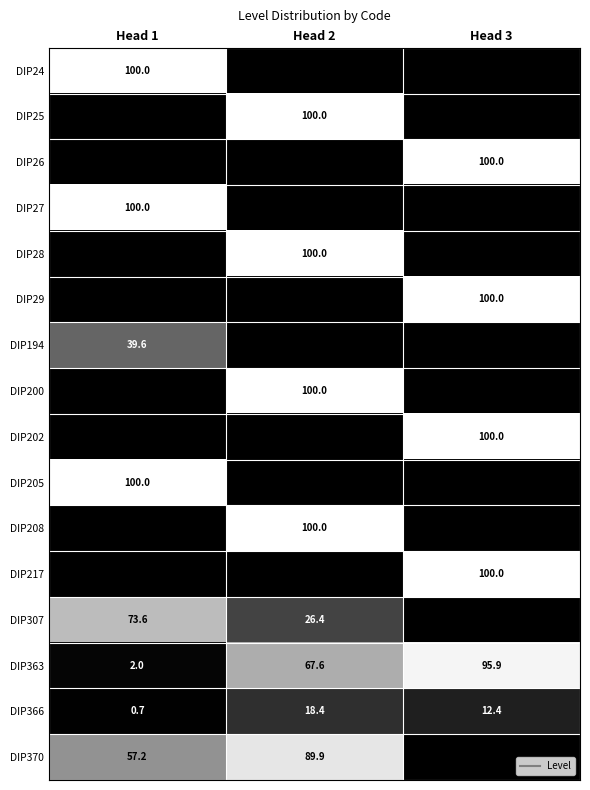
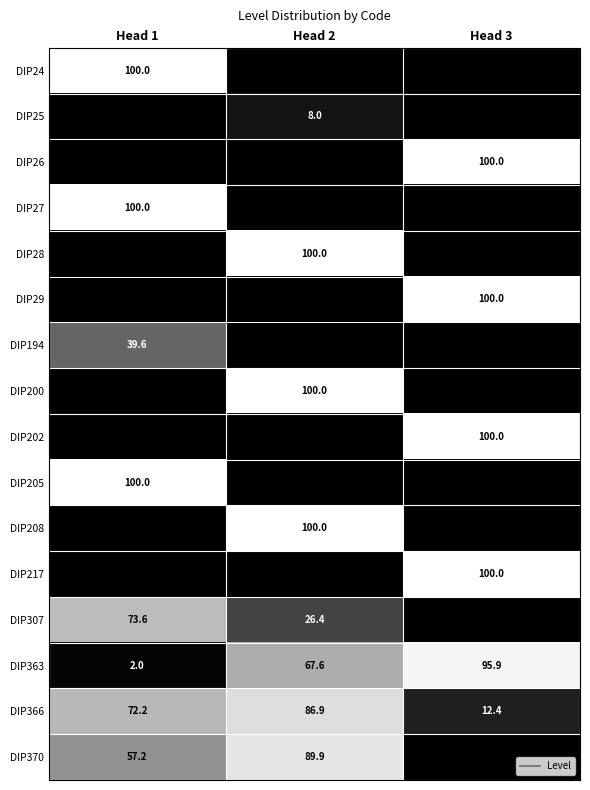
DIP25, Head 2: 100.0 -> 8.0
DIP366, Head 1: 0.7 -> 72.2
DIP366, Head 2: 18.4 -> 86.9
